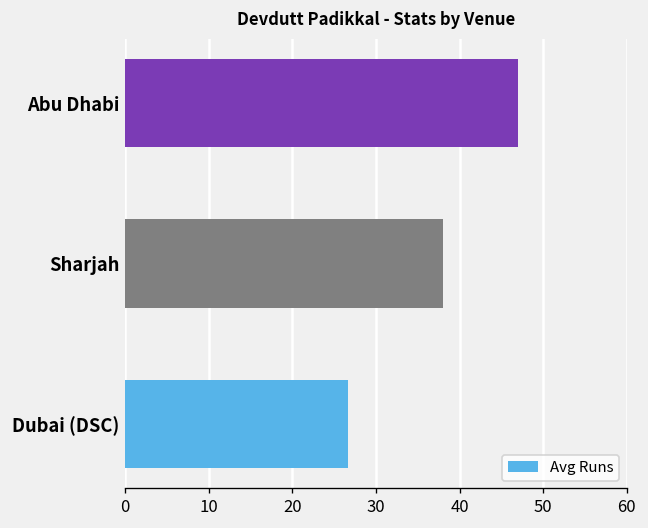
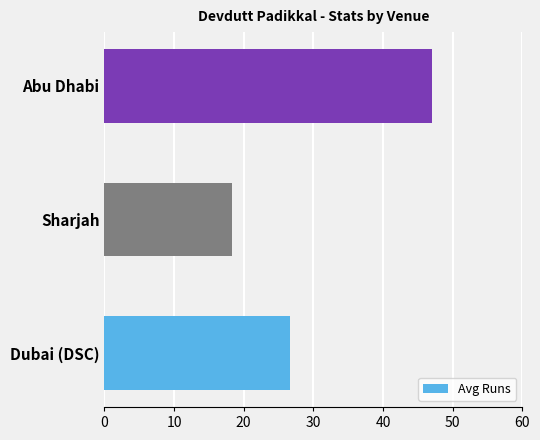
Sharjah: 38 -> 18
